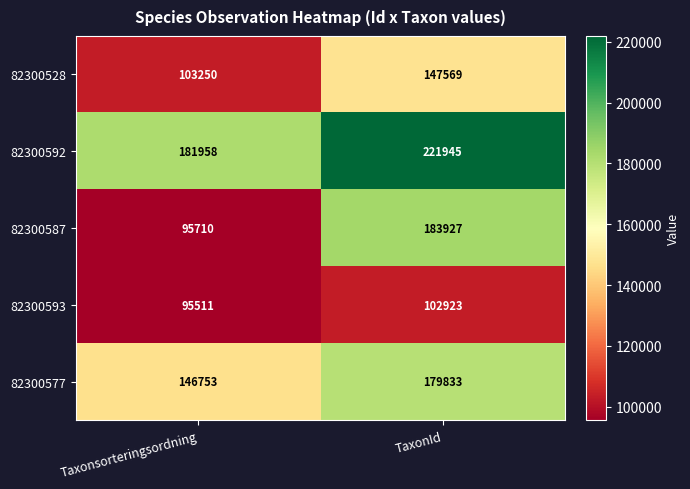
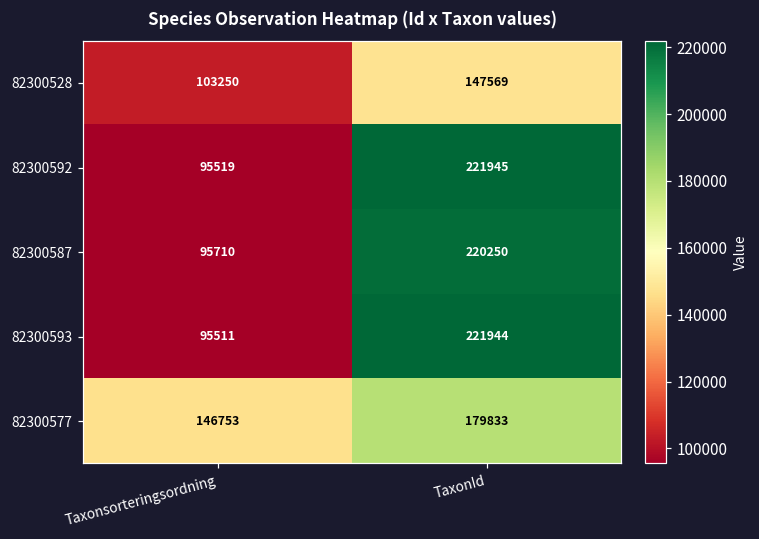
82300592, Taxonsorteringsordning: 181958 -> 95519
82300587, TaxonId: 183927 -> 220250
82300593, TaxonId: 102923 -> 221944
